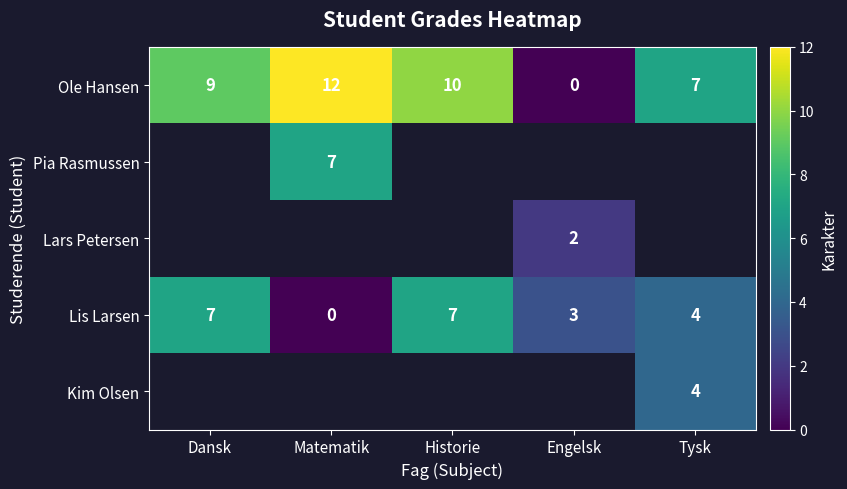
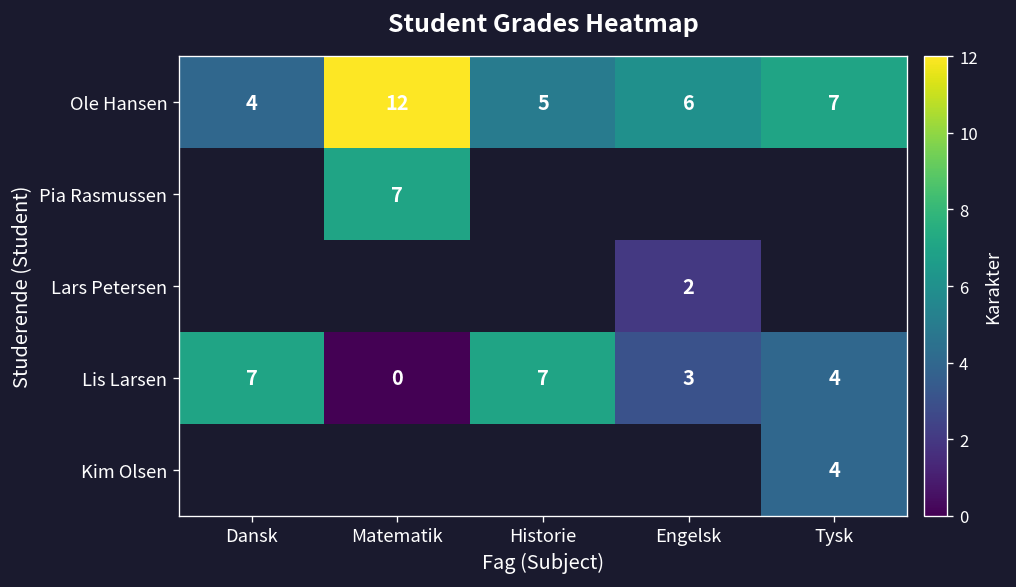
Ole Hansen, Dansk: 9 -> 4
Ole Hansen, Historie: 10 -> 5
Ole Hansen, Engelsk: 0 -> 6
